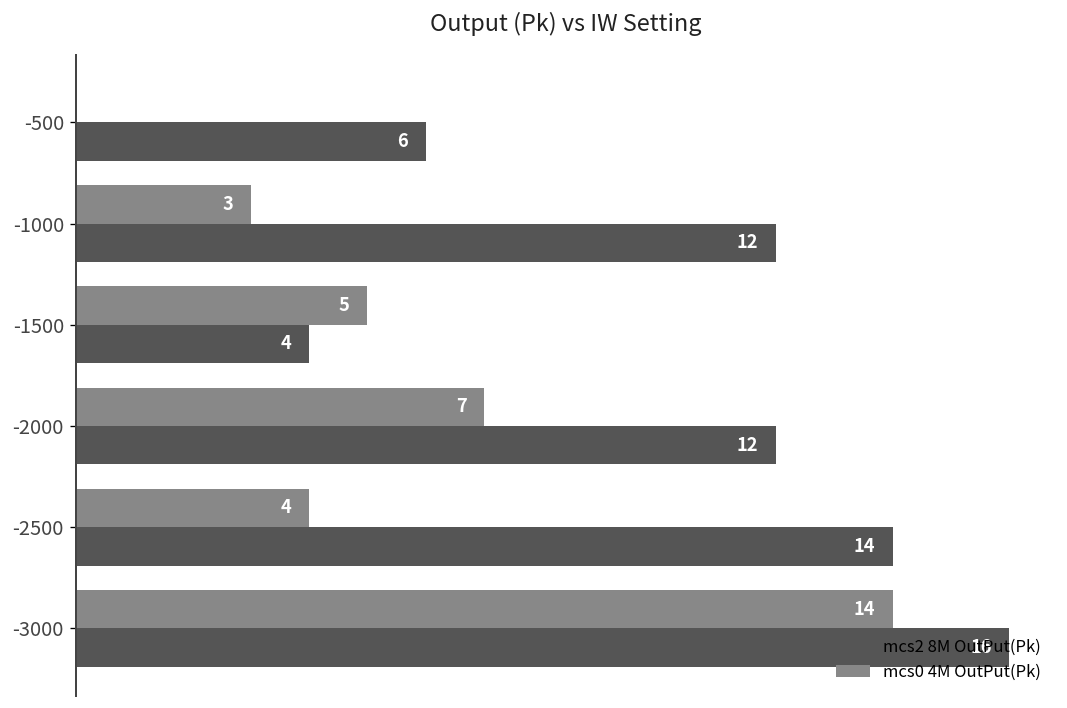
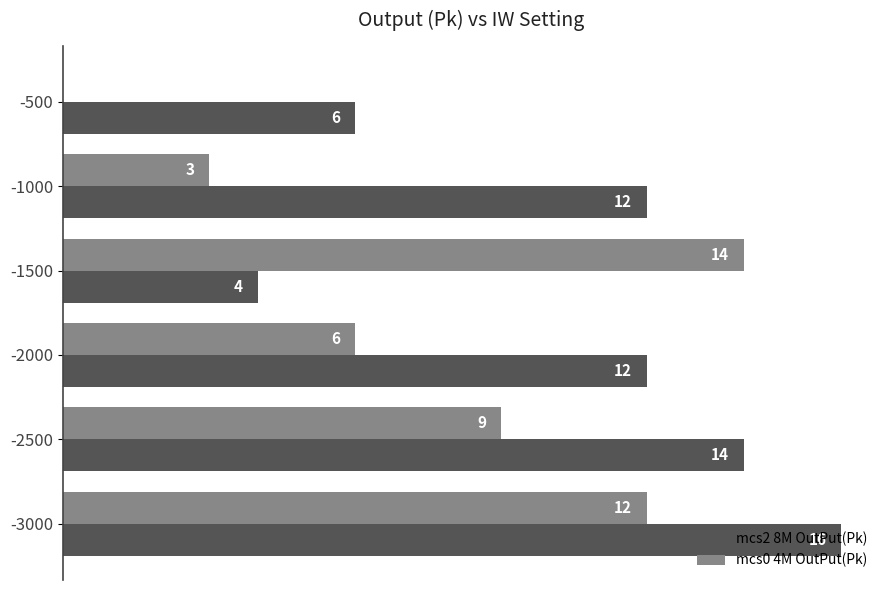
mcs0 4M OutPut(Pk), -1500: 5 -> 14
mcs0 4M OutPut(Pk), -2000: 7 -> 6
mcs0 4M OutPut(Pk), -2500: 4 -> 9
mcs0 4M OutPut(Pk), -3000: 14 -> 12
